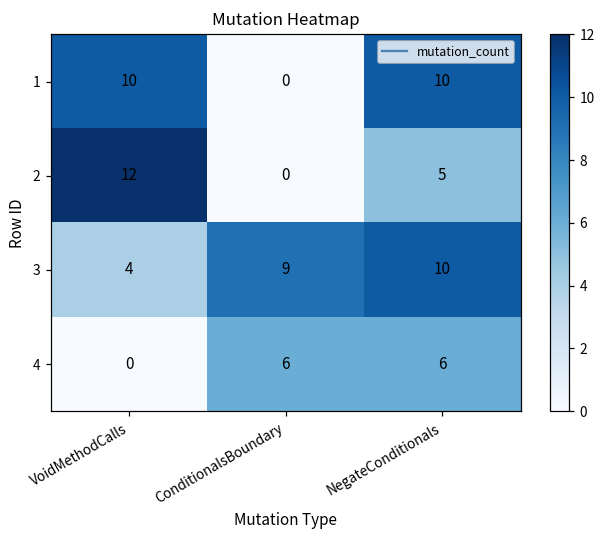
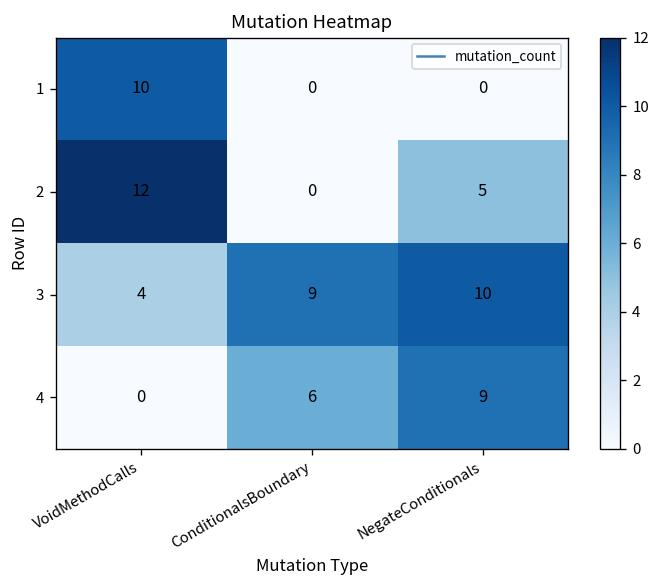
1, NegateConditionals: 10 -> 0
4, NegateConditionals: 6 -> 9
